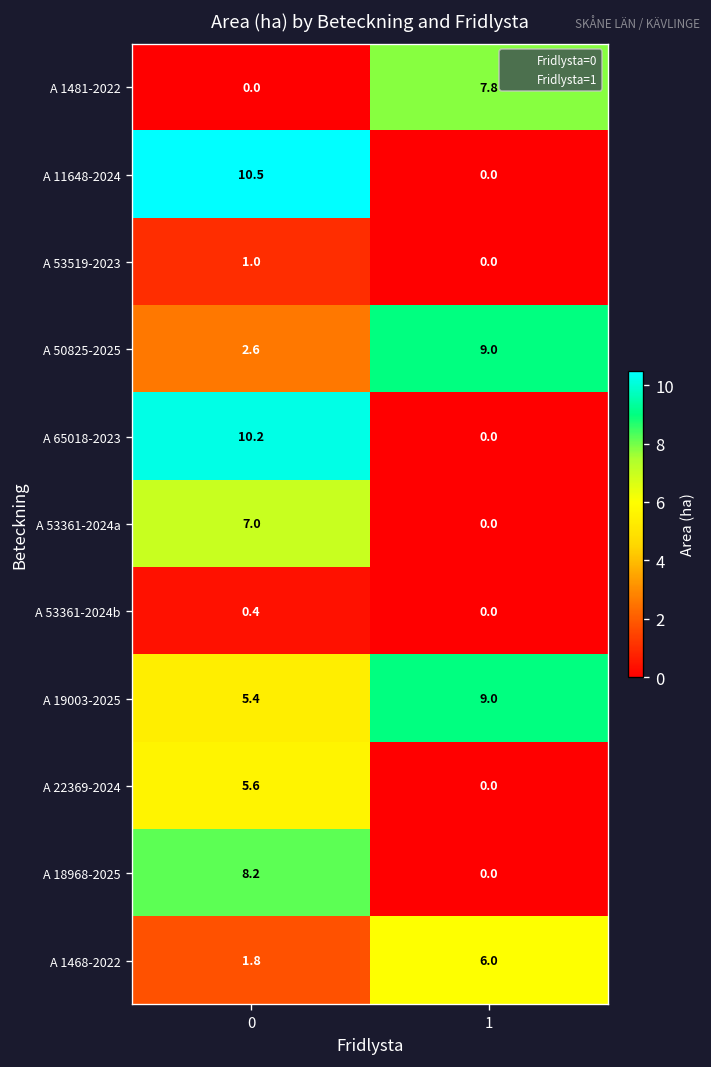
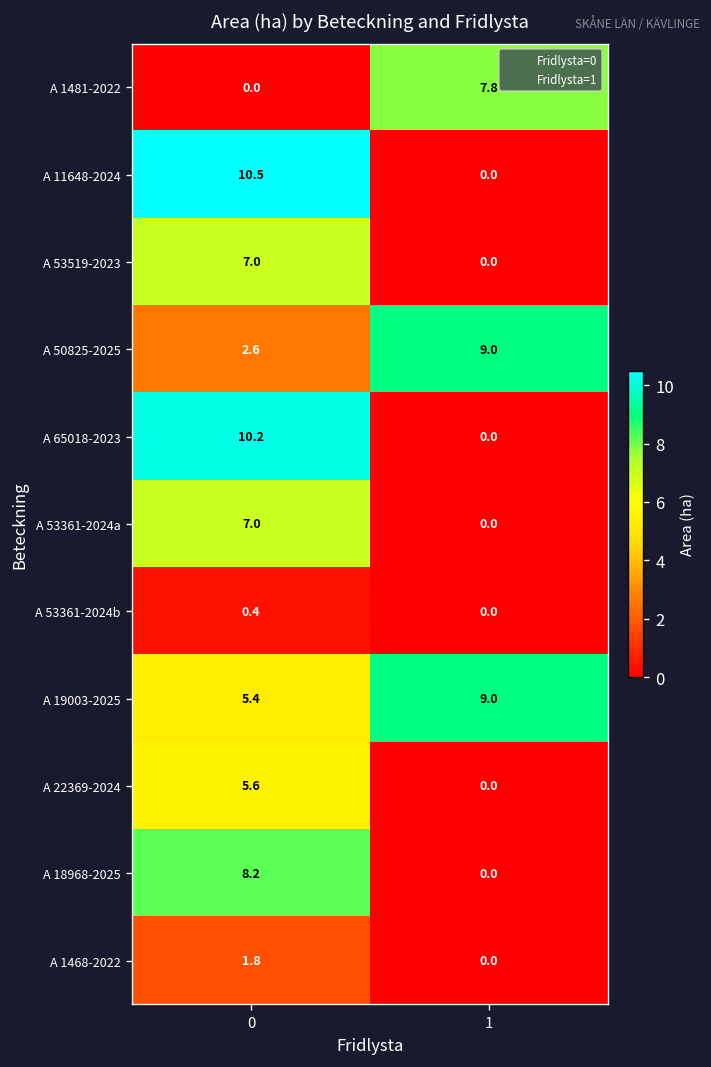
A 53519-2023, 0: 1.0 -> 7.0
A 1468-2022, 1: 6.0 -> 0.0
